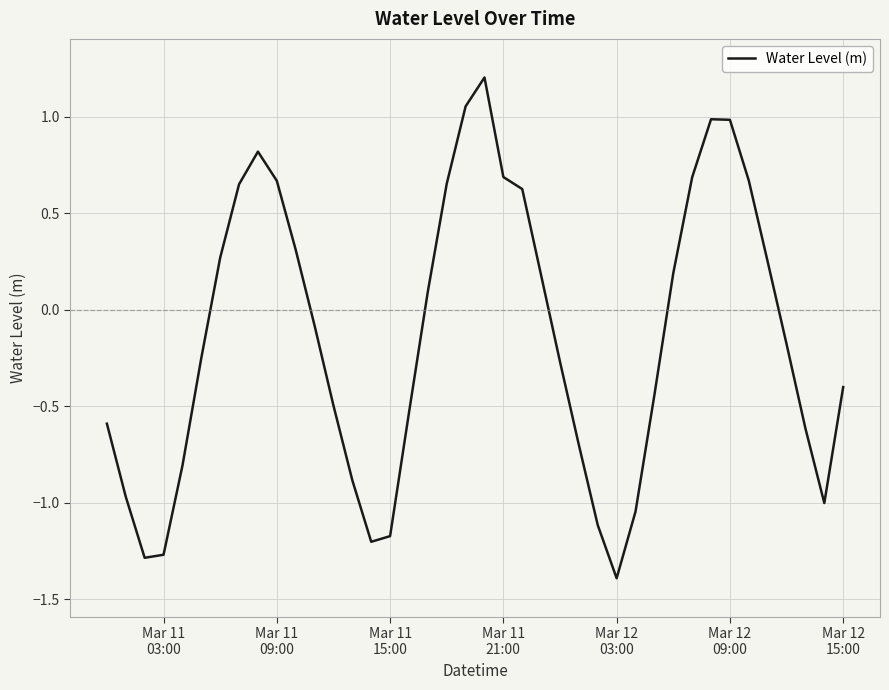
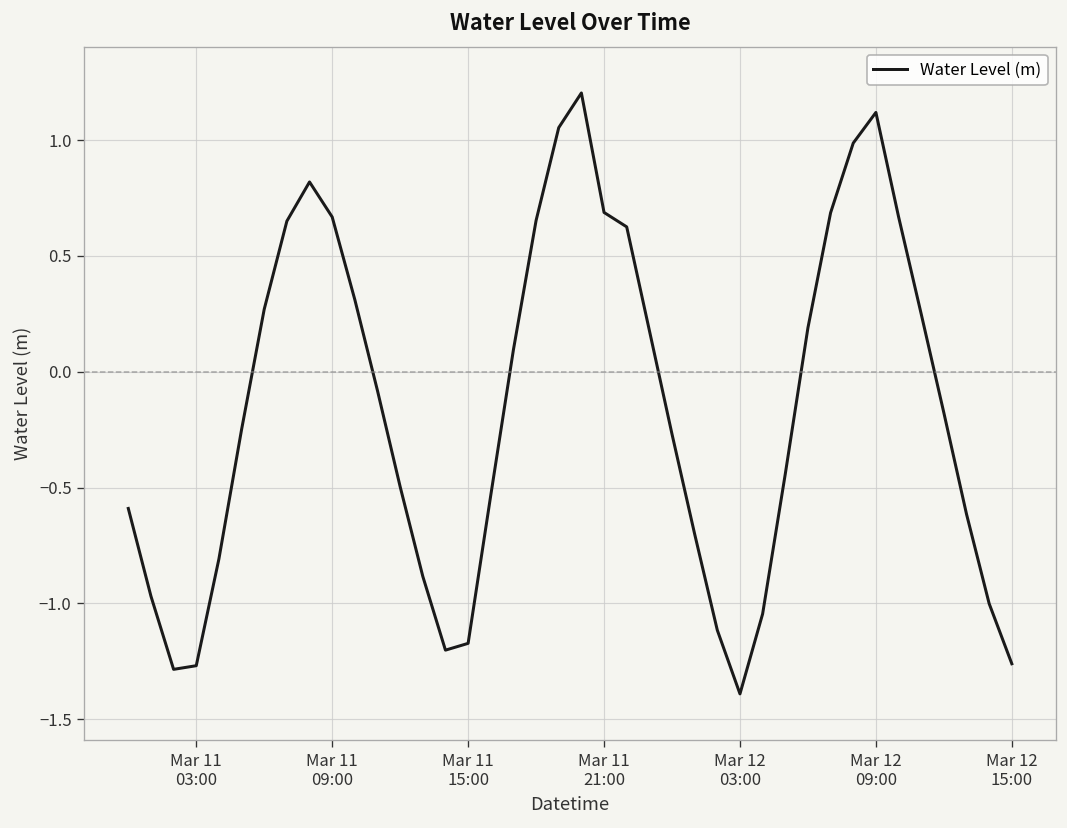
Mar 12 09:00: 0.98 -> 1.12
Mar 12 15:00: -0.40 -> -1.26
